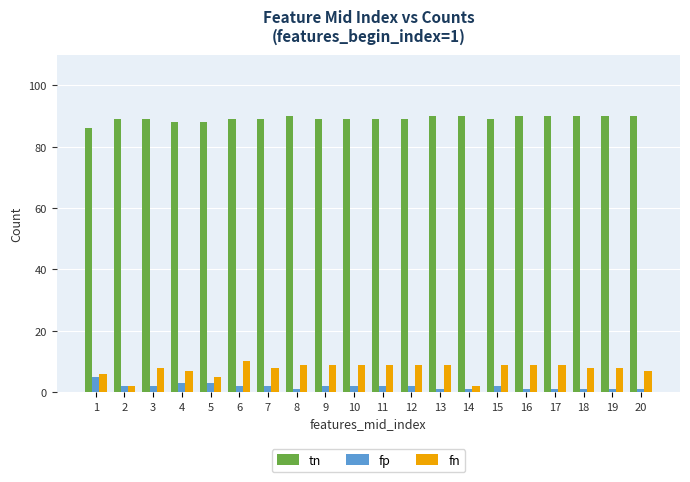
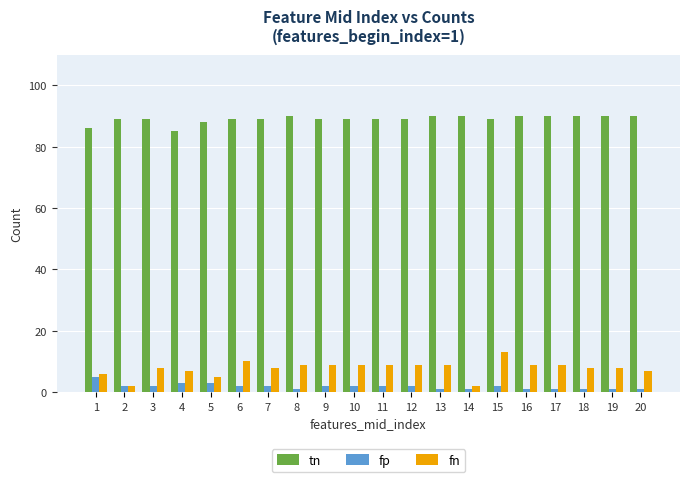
tn, 4: 88 -> 85
fn, 15: 9 -> 13
